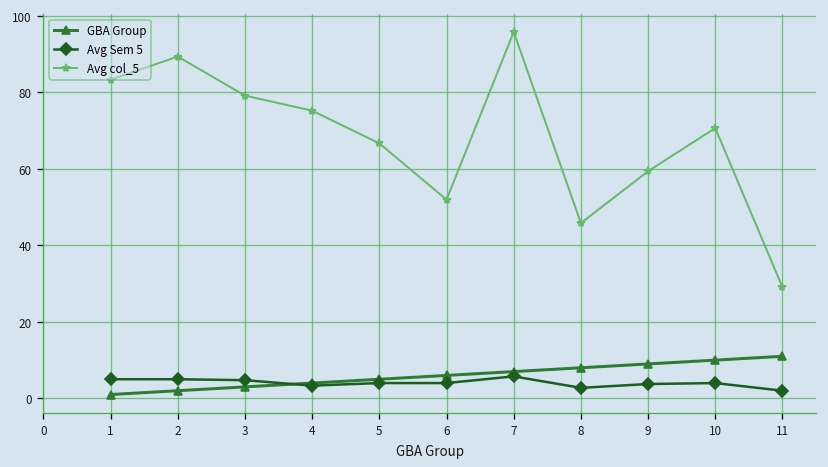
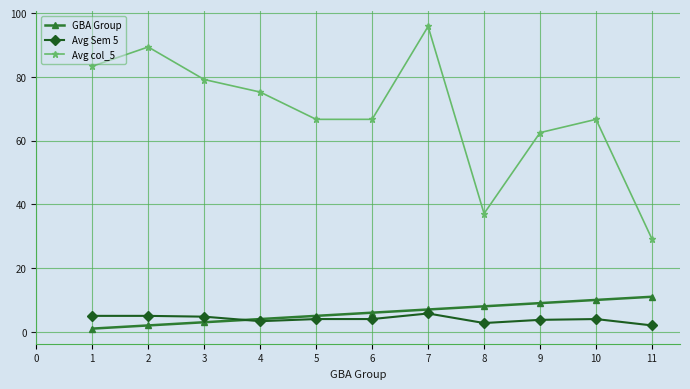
Avg col_5, 6: 52 -> 67
Avg col_5, 8: 46 -> 37
Avg col_5, 9: 59 -> 63
Avg col_5, 10: 71 -> 67
